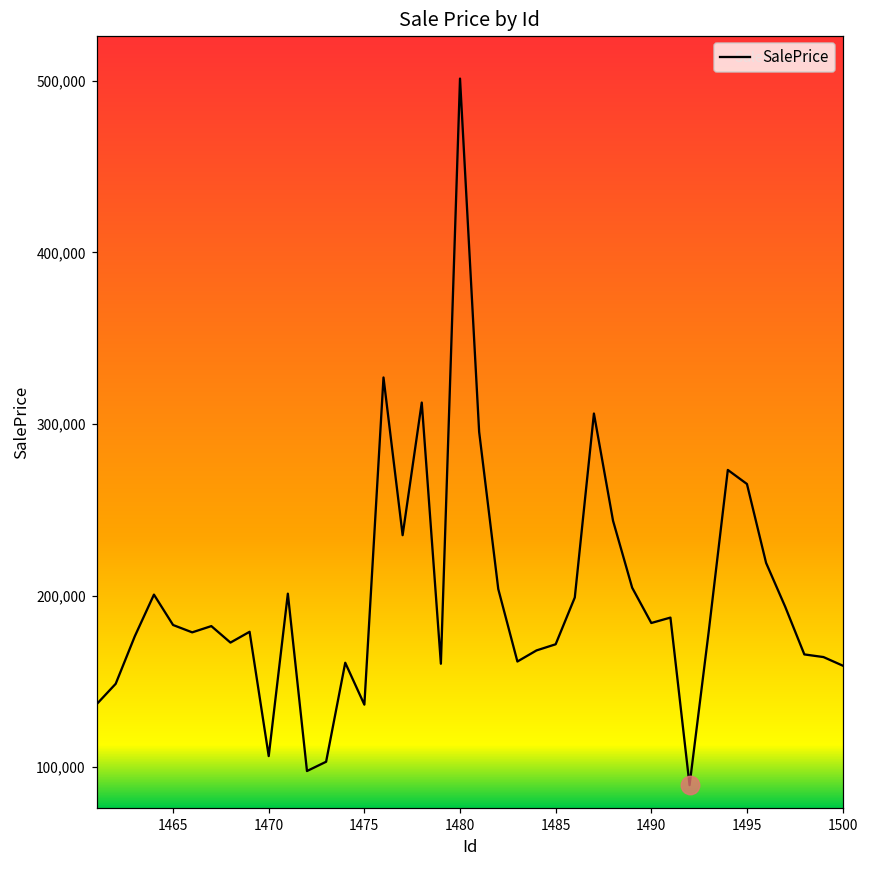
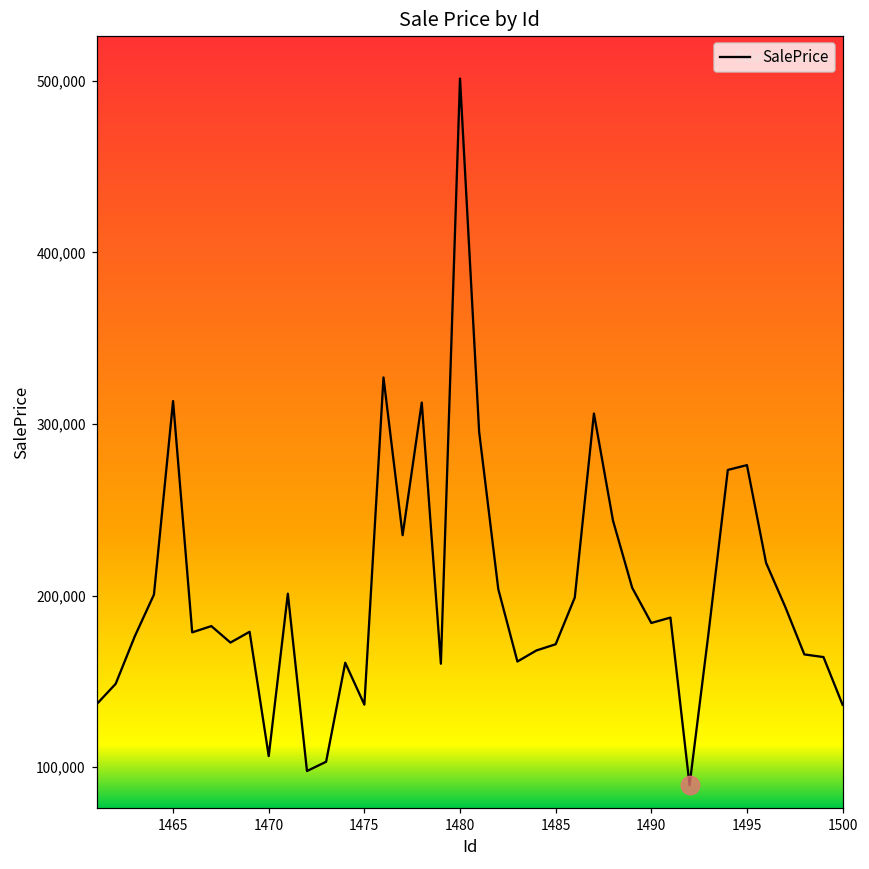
SalePrice, 1465: 183,000 -> 313,000
SalePrice, 1495: 265,000 -> 276,000
SalePrice, 1500: 159,000 -> 136,000
